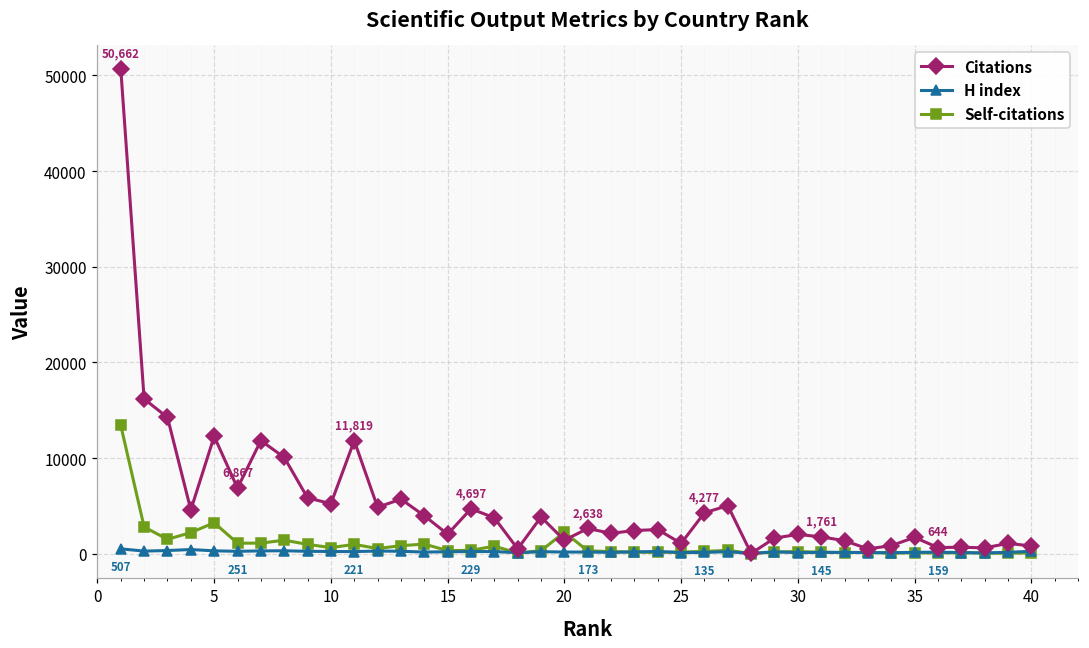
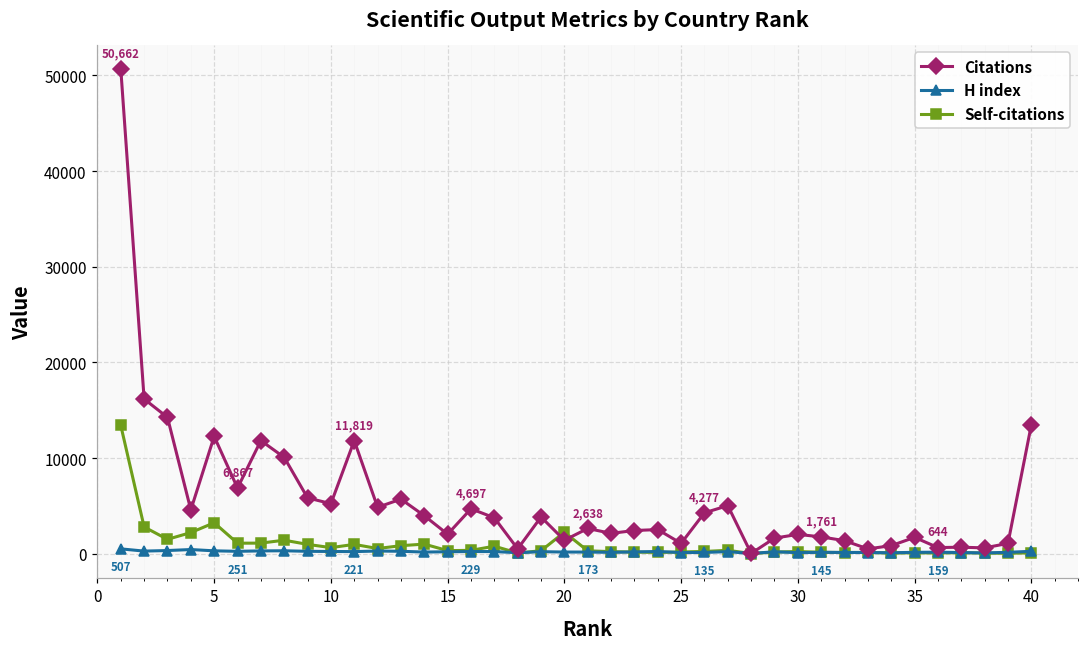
Citations, 40: 1000 -> 13000
